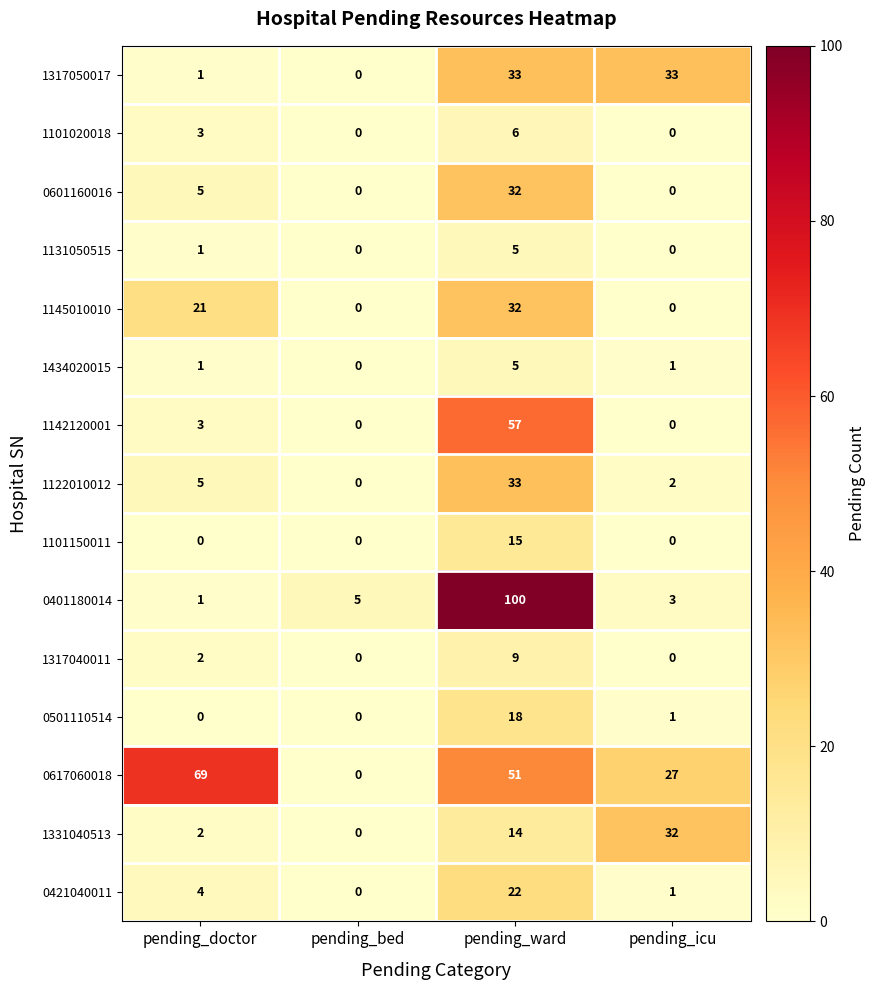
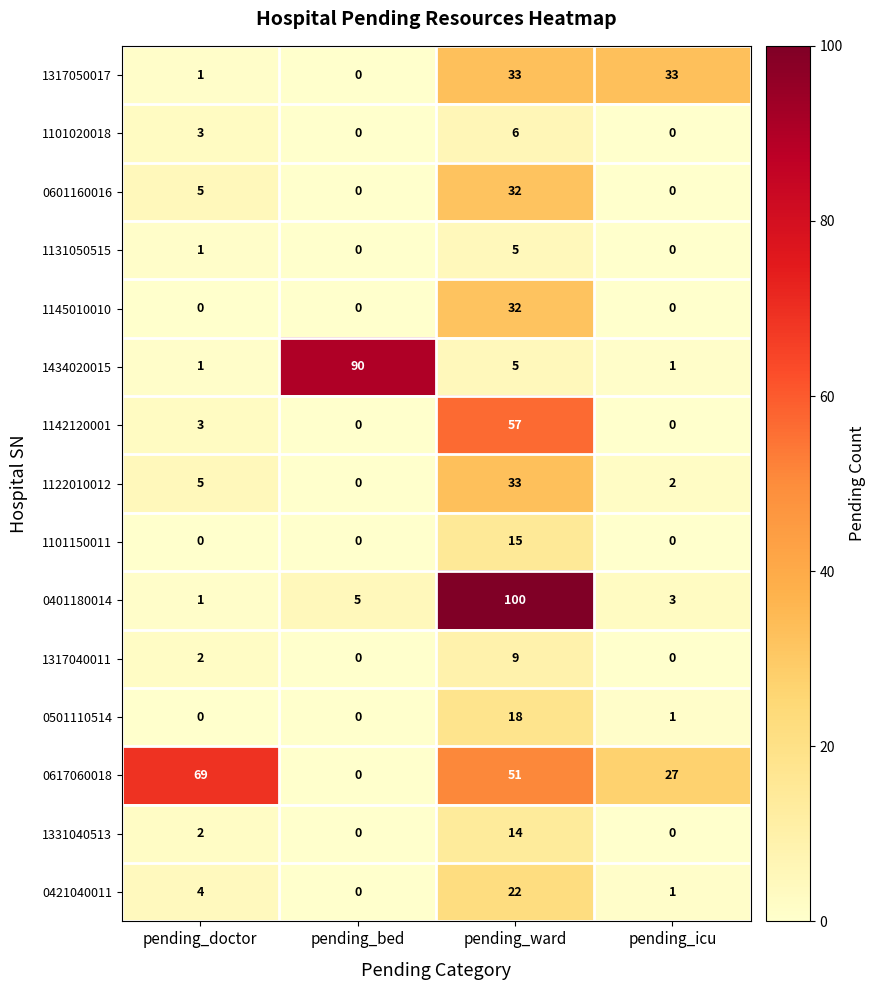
1145010010, pending_doctor: 21 -> 0
1434020015, pending_bed: 0 -> 90
1331040513, pending_icu: 32 -> 0
